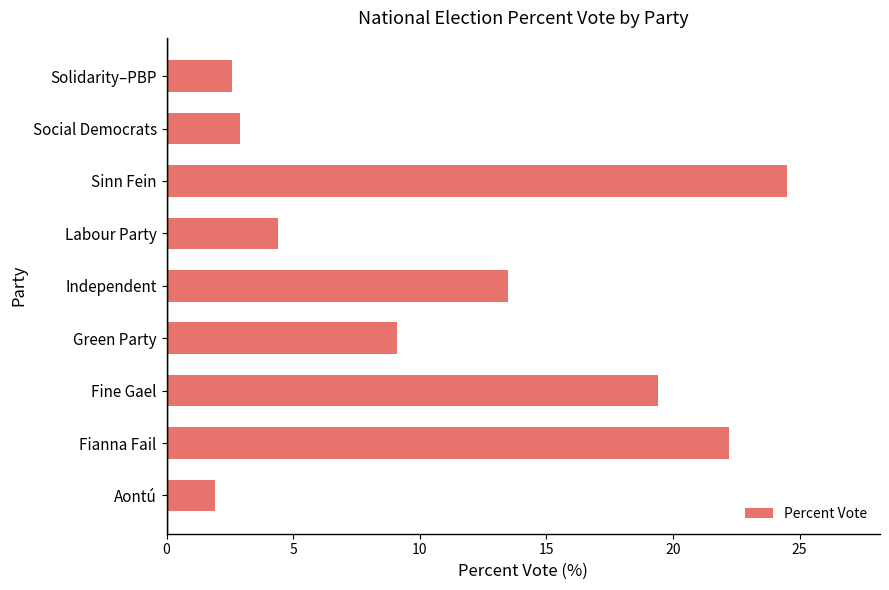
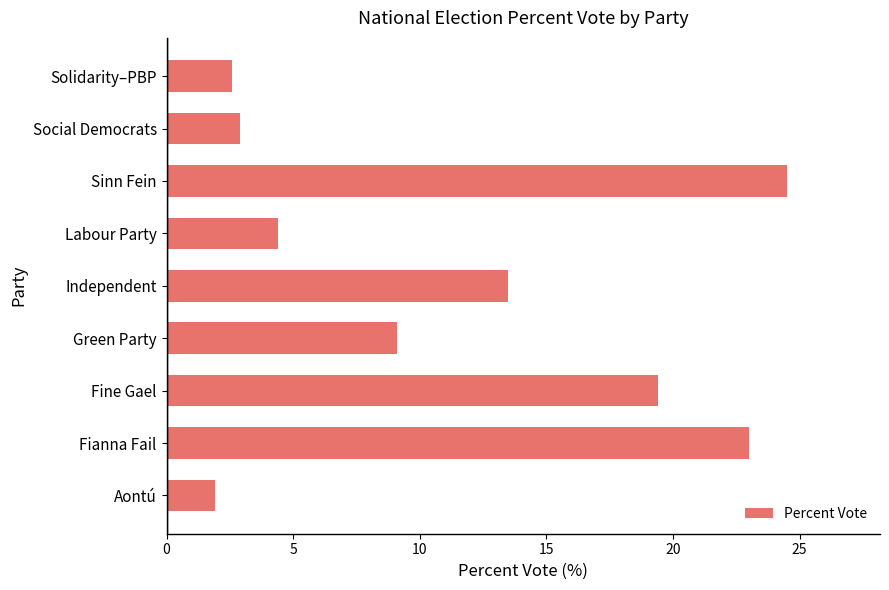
Fianna Fail: 22.2 -> 23.0
